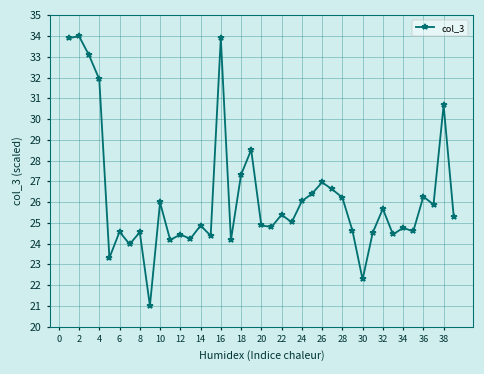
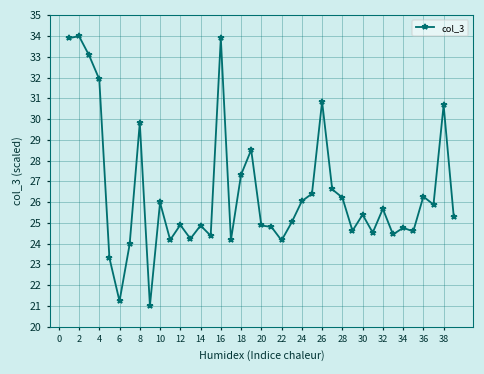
6: 24.6 -> 21.2
8: 24.5 -> 29.8
12: 24.4 -> 24.9
22: 25.4 -> 24.2
26: 27.0 -> 30.8
30: 22.3 -> 25.4
